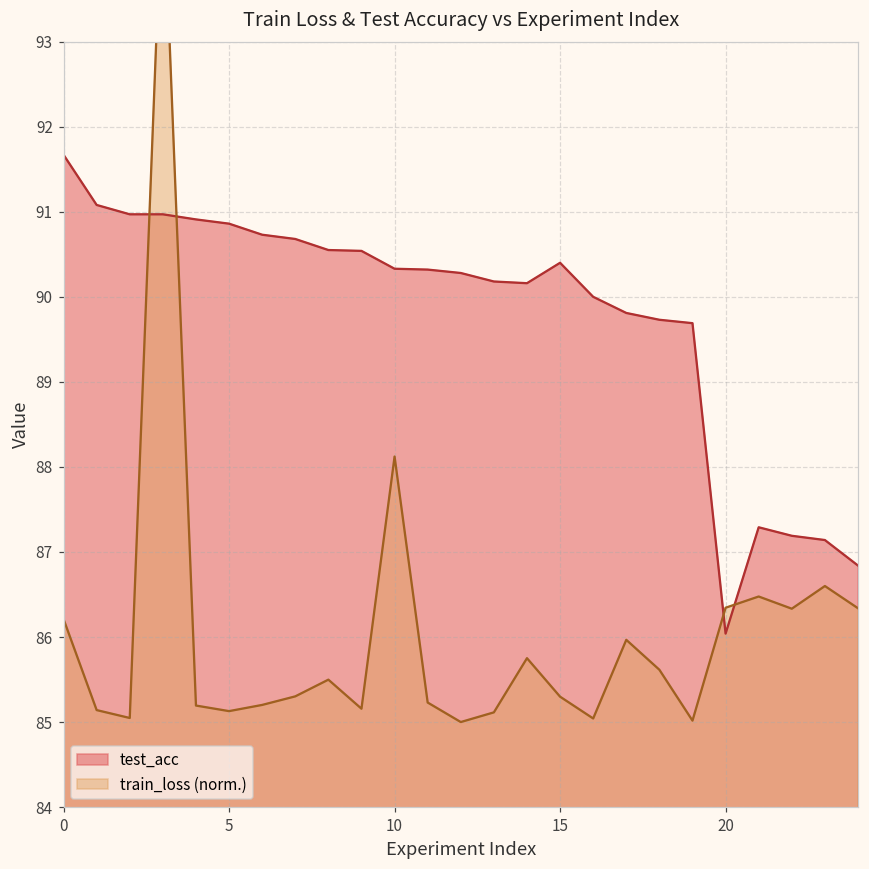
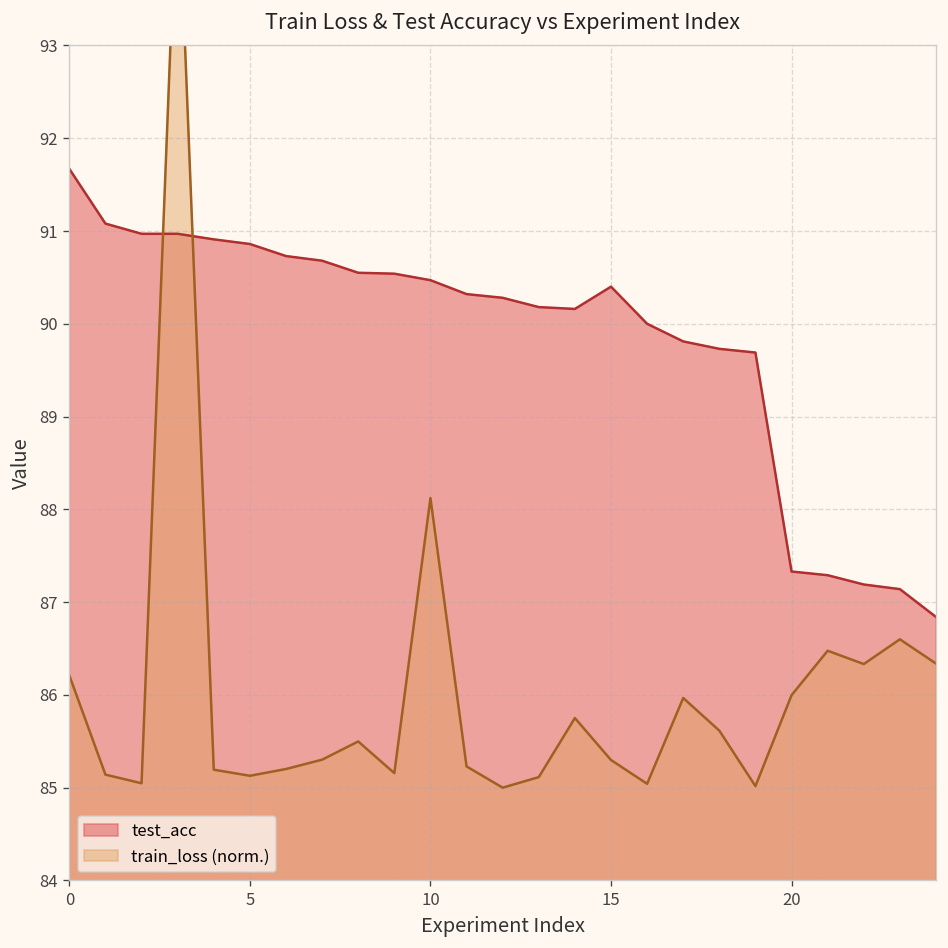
test_acc, 10: 90.3 -> 90.5
test_acc, 20: 86.0 -> 87.3
train_loss (norm.), 20: 86.3 -> 86.0
